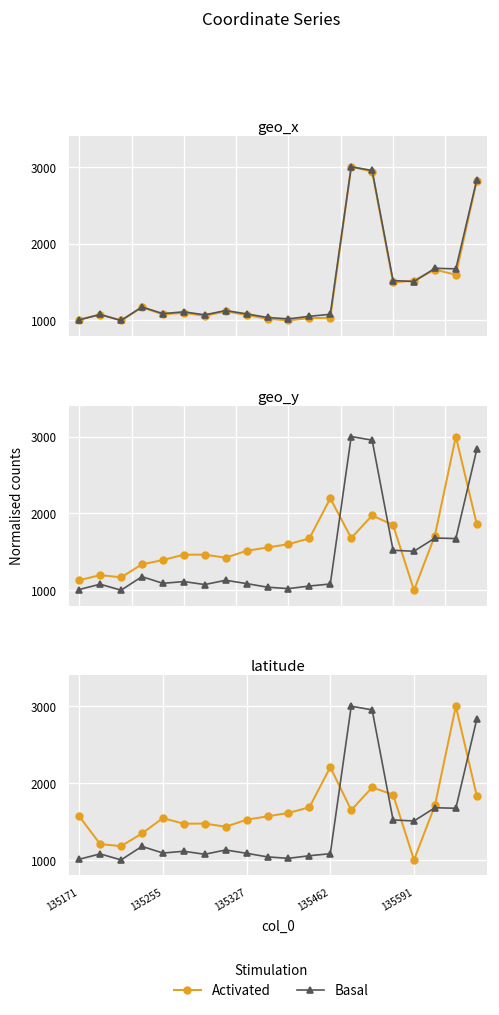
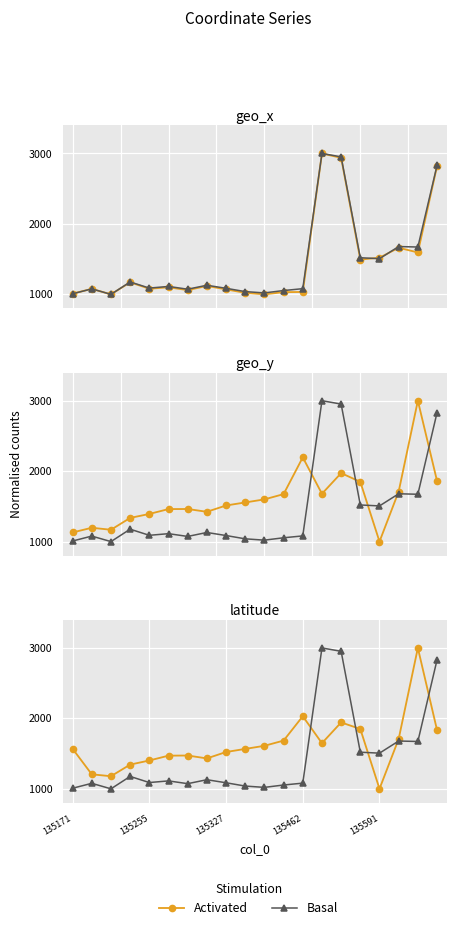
latitude, Activated, 135255: 1500 -> 1400
latitude, Activated, 135462: 2200 -> 2000
